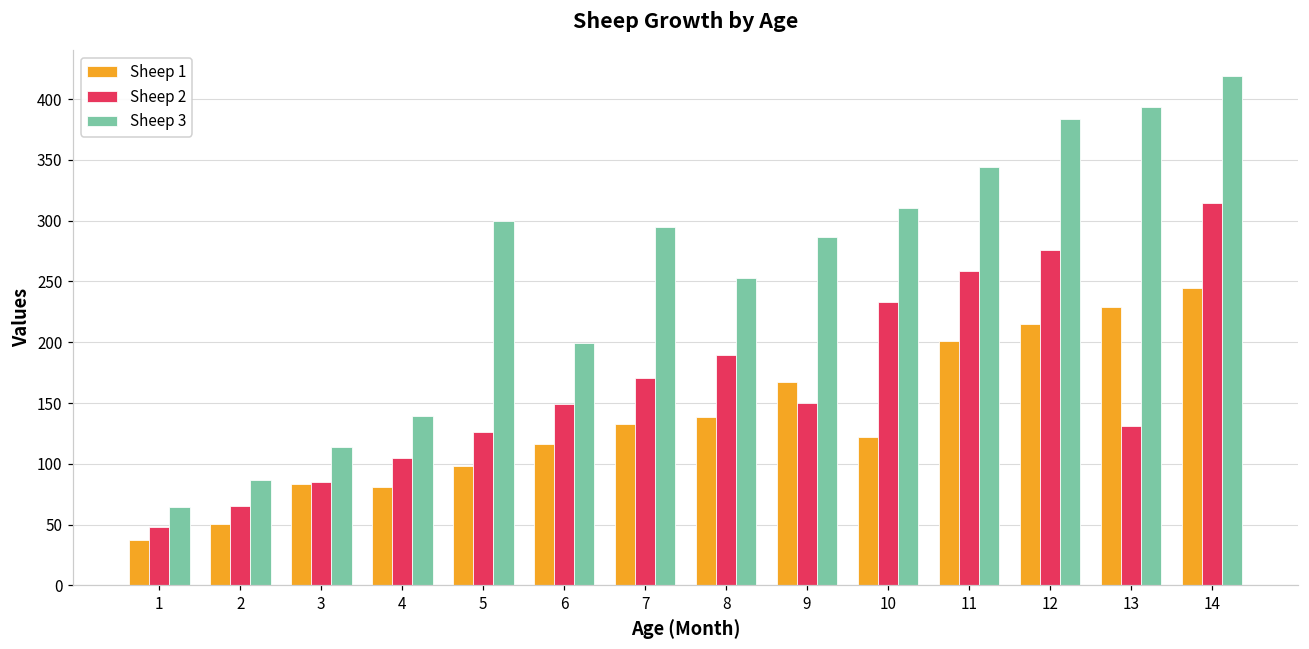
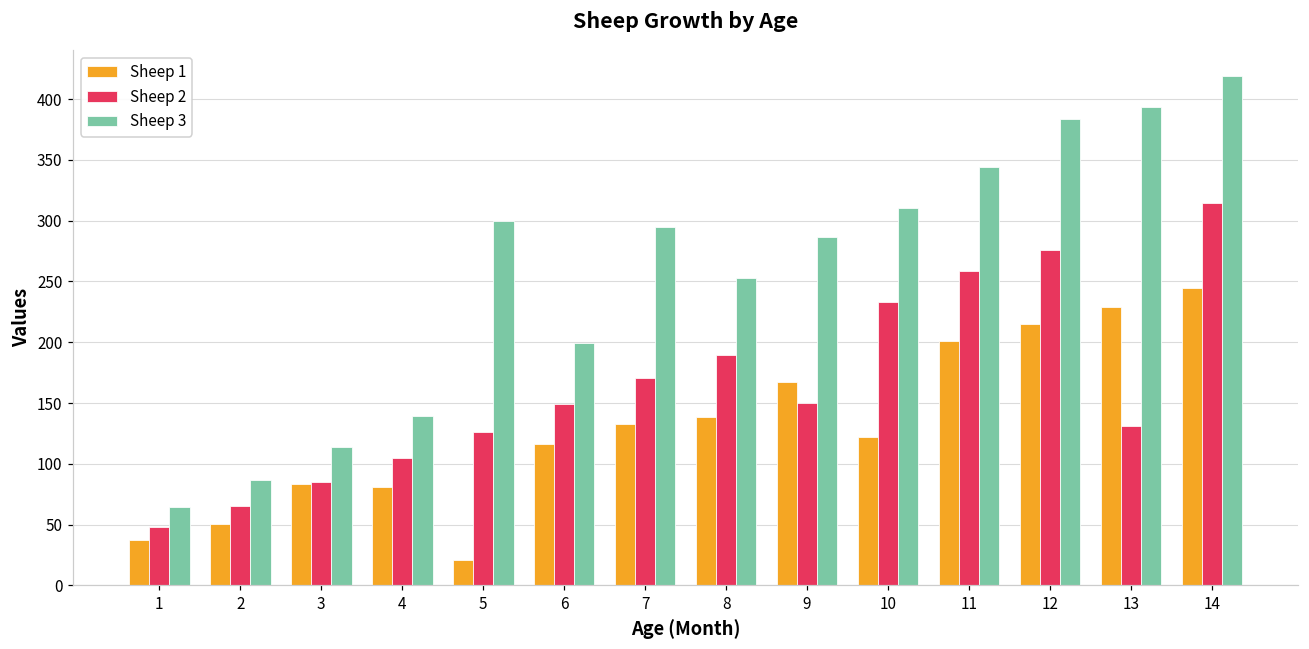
Sheep 1, 5: 98 -> 21
